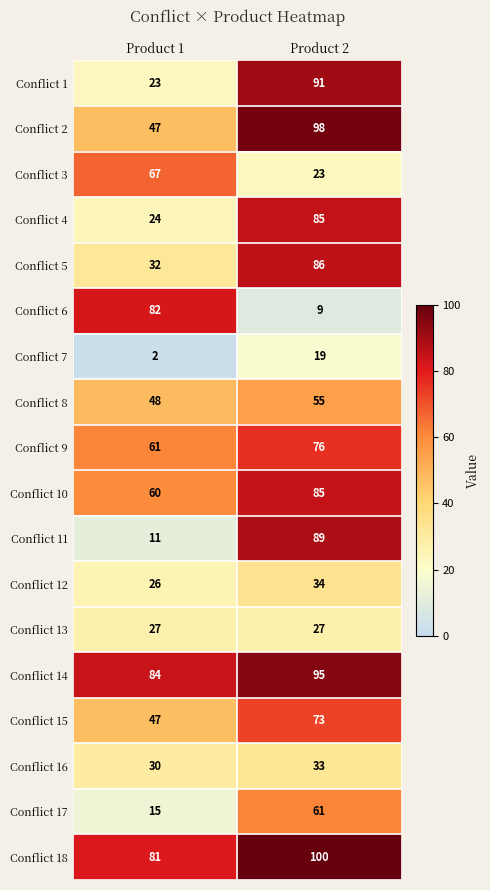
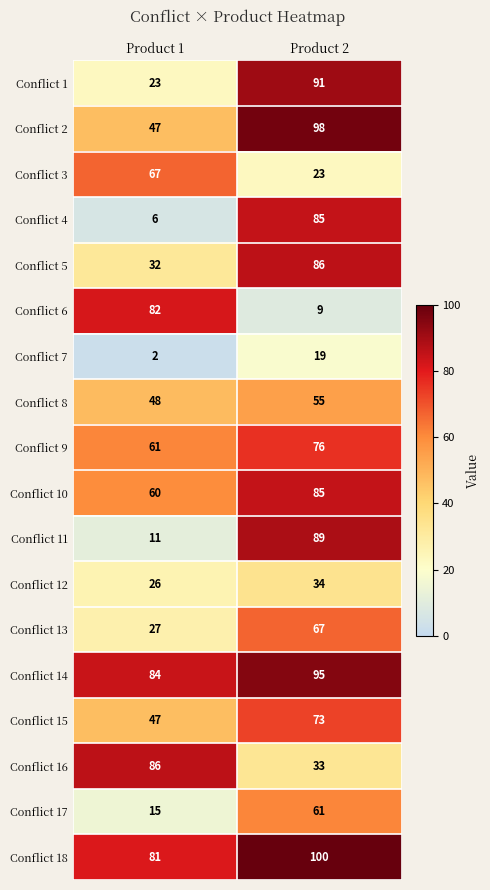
Conflict 4, Product 1: 24 -> 6
Conflict 13, Product 2: 27 -> 67
Conflict 16, Product 1: 30 -> 86
